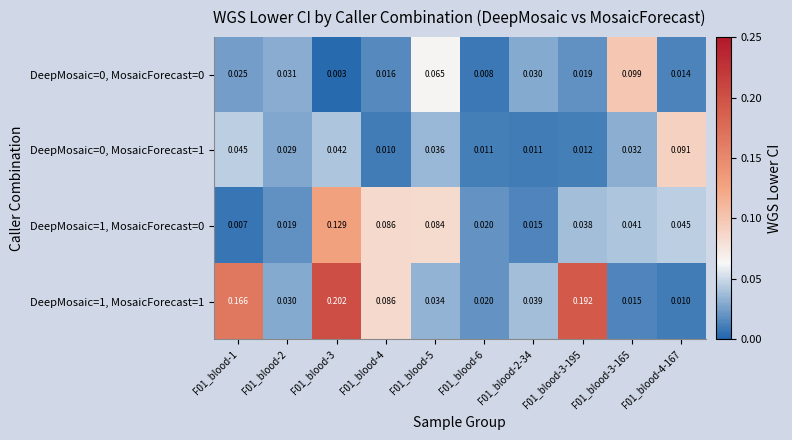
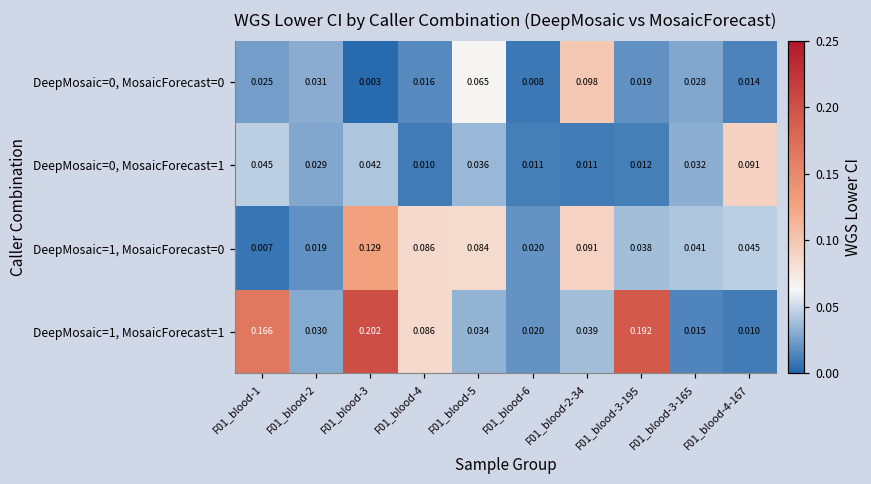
DeepMosaic=0, MosaicForecast=0, F01_blood-2-34: 0.030 -> 0.098
DeepMosaic=0, MosaicForecast=0, F01_blood-3-165: 0.099 -> 0.028
DeepMosaic=1, MosaicForecast=0, F01_blood-2-34: 0.015 -> 0.091
